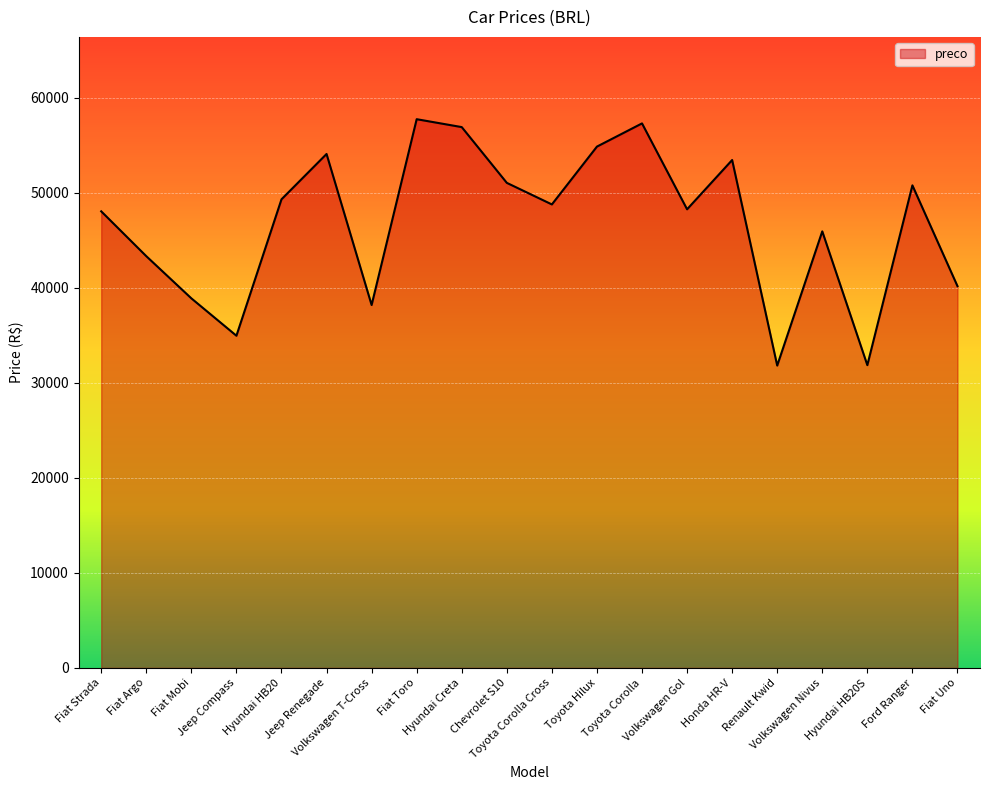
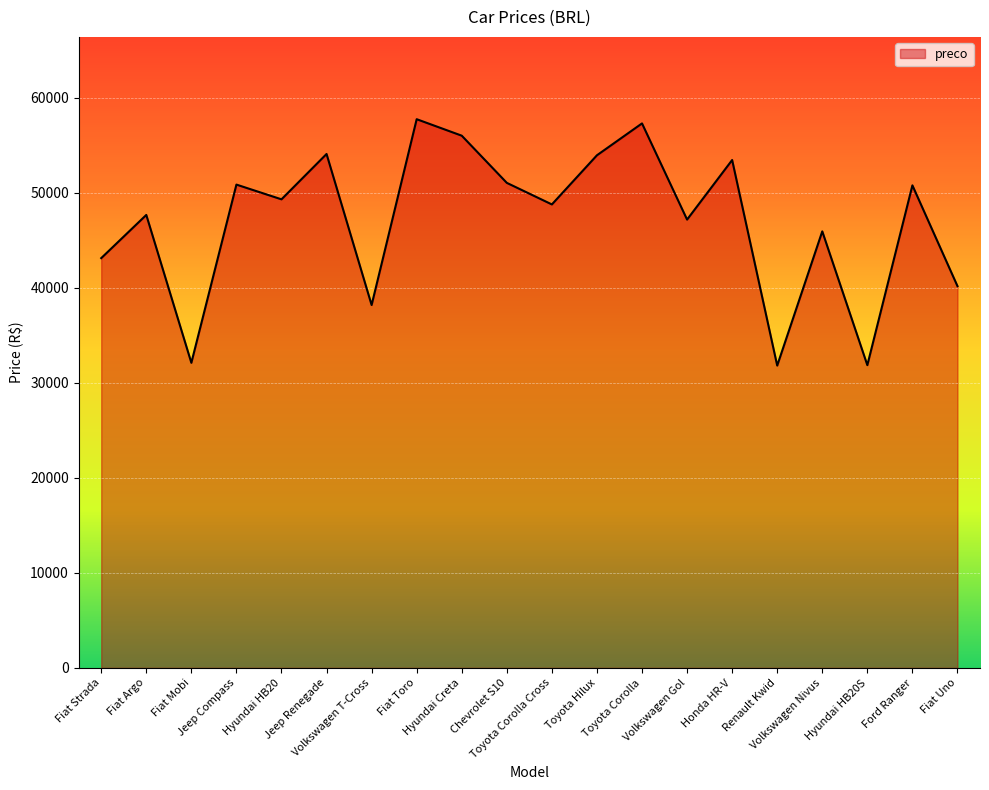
Fiat Strada: 48000 -> 43000
Fiat Argo: 43000 -> 48000
Fiat Mobi: 39000 -> 32000
Jeep Compass: 35000 -> 51000
Hyundai Creta: 57000 -> 56000
Toyota Hilux: 55000 -> 54000
Volkswagen Gol: 48000 -> 47000
